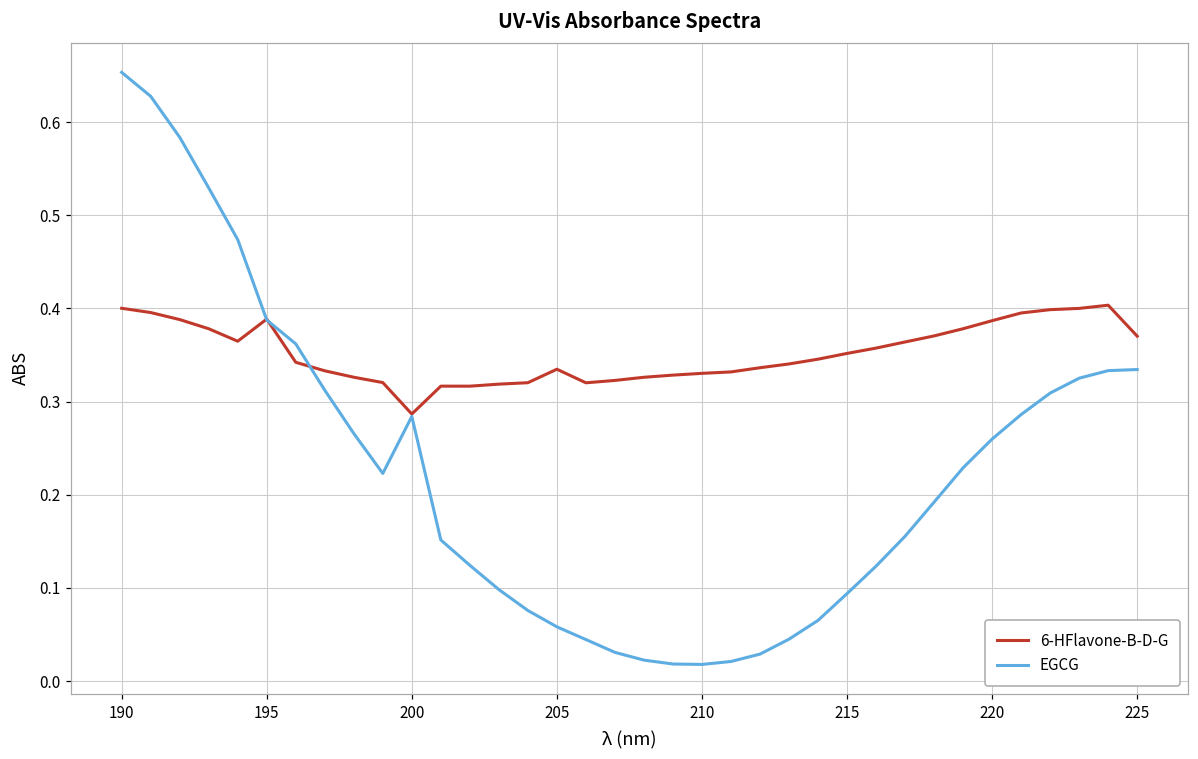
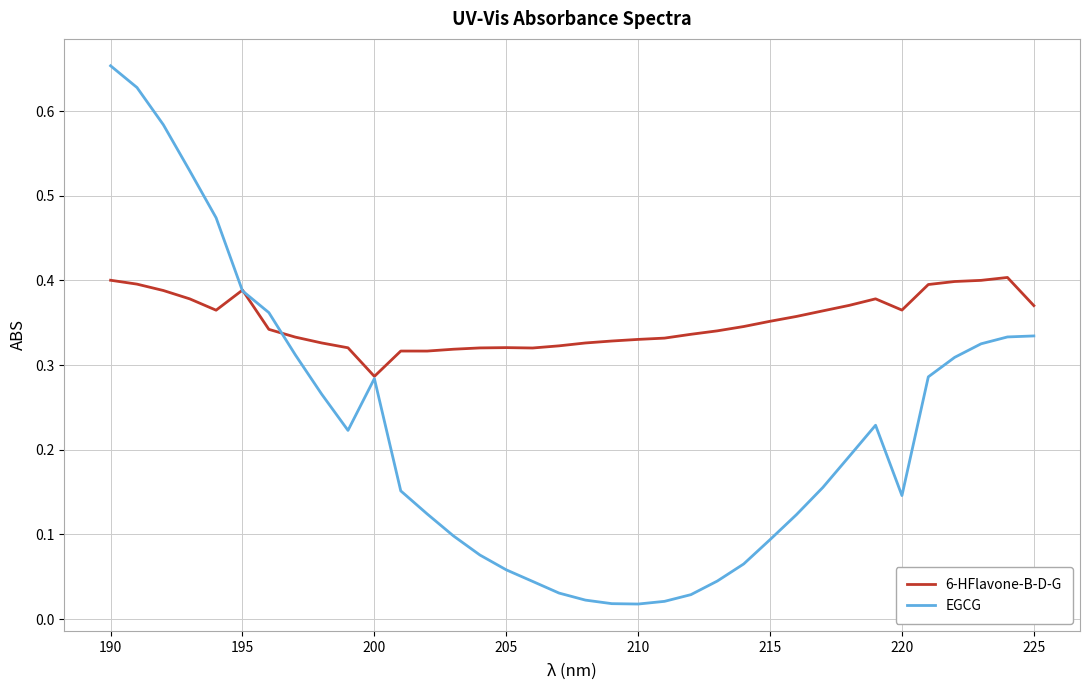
6-HFlavone-B-D-G, 205: 0.33 -> 0.32
6-HFlavone-B-D-G, 220: 0.39 -> 0.37
EGCG, 220: 0.26 -> 0.15
